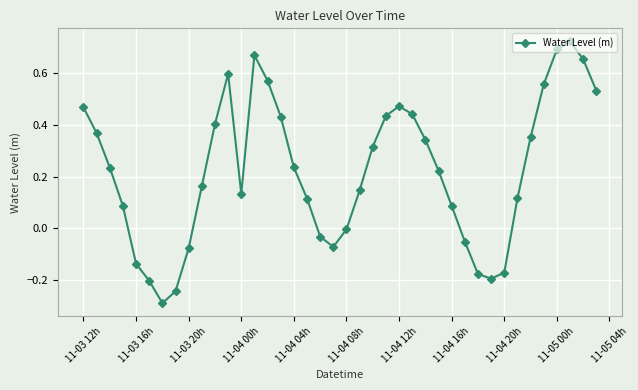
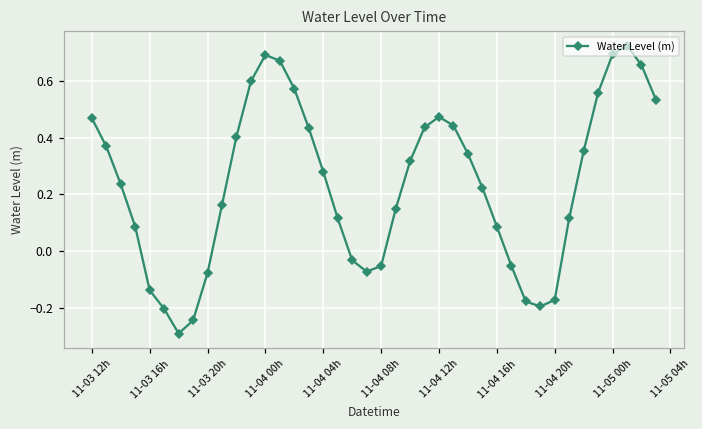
11-04 00h: 0.13 -> 0.69
11-04 04h: 0.24 -> 0.28
11-04 08h: 0.00 -> -0.05
